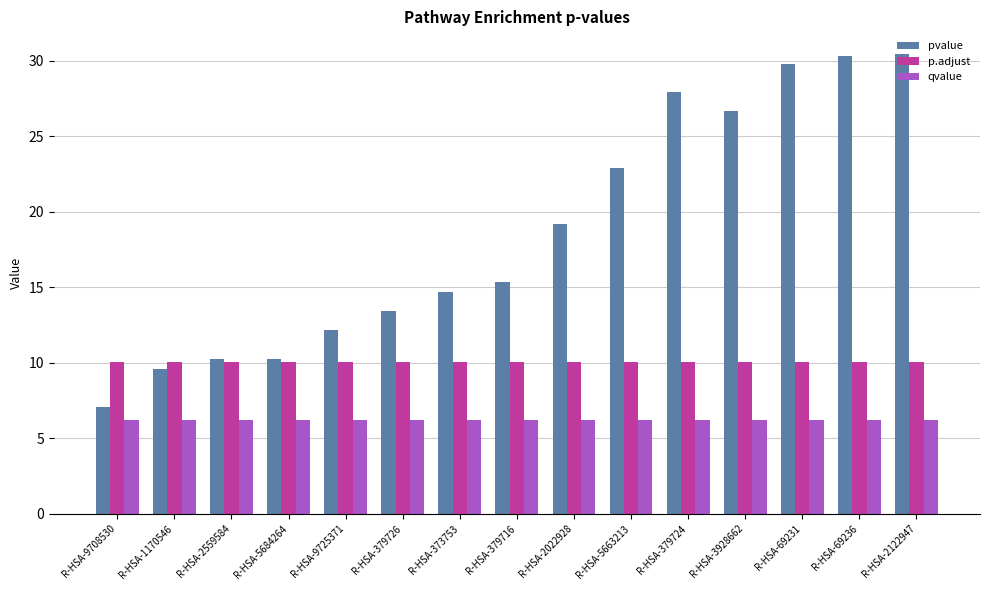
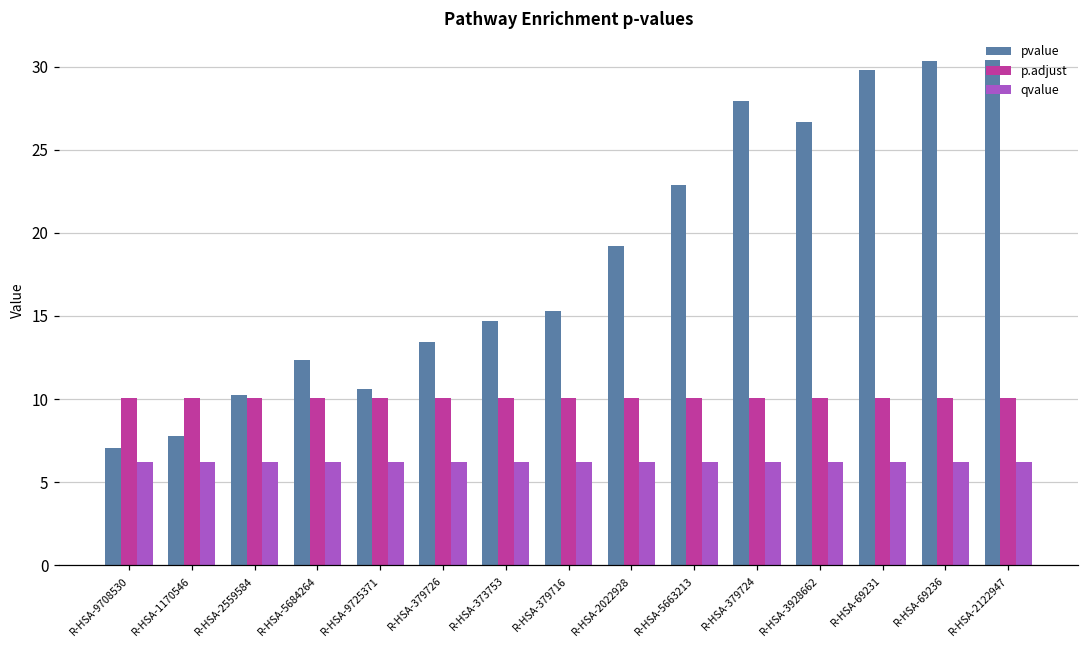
pvalue, R-HSA-1170546: 9.6 -> 7.8
pvalue, R-HSA-5684264: 10.2 -> 12.4
pvalue, R-HSA-9725371: 12.1 -> 10.6
